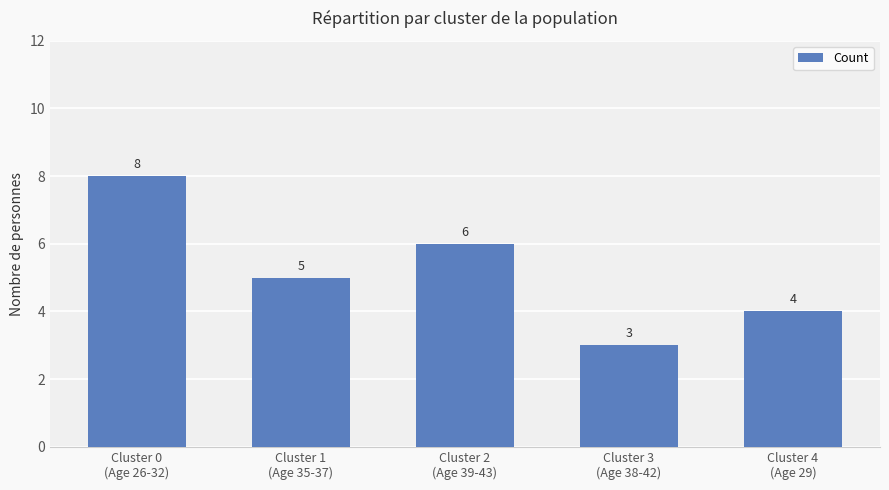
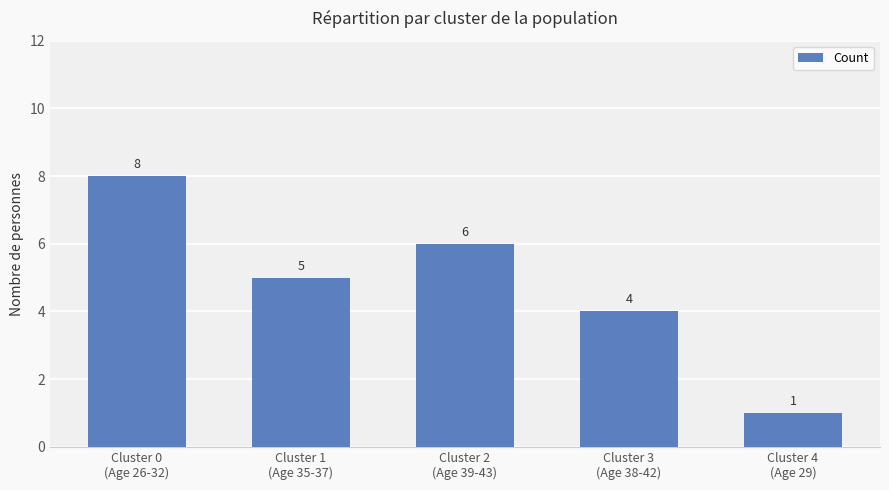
Cluster 3 (Age 38-42): 3 -> 4
Cluster 4 (Age 29): 4 -> 1
